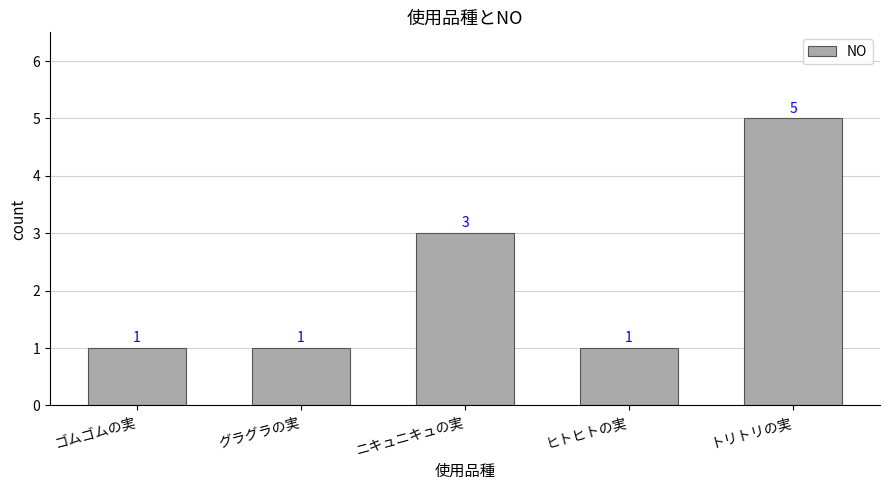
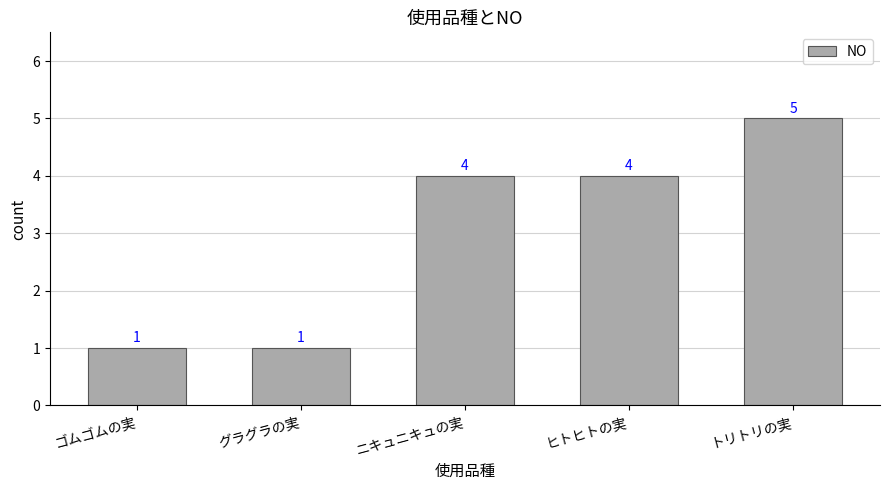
ニキュニキュの実: 3 -> 4
ヒトヒトの実: 1 -> 4
